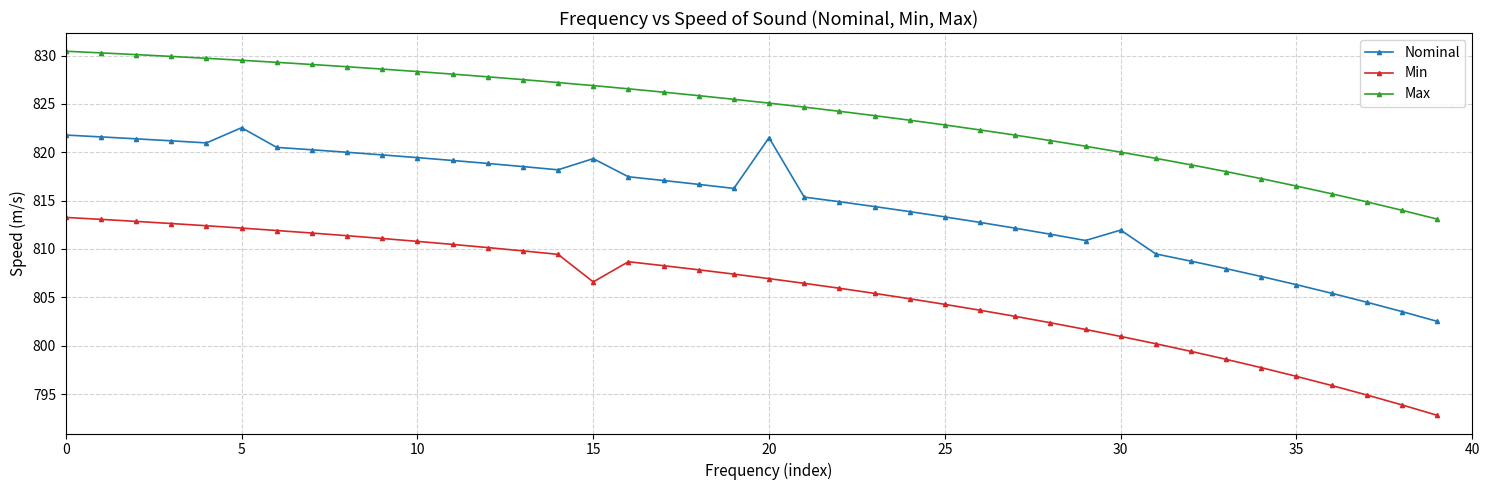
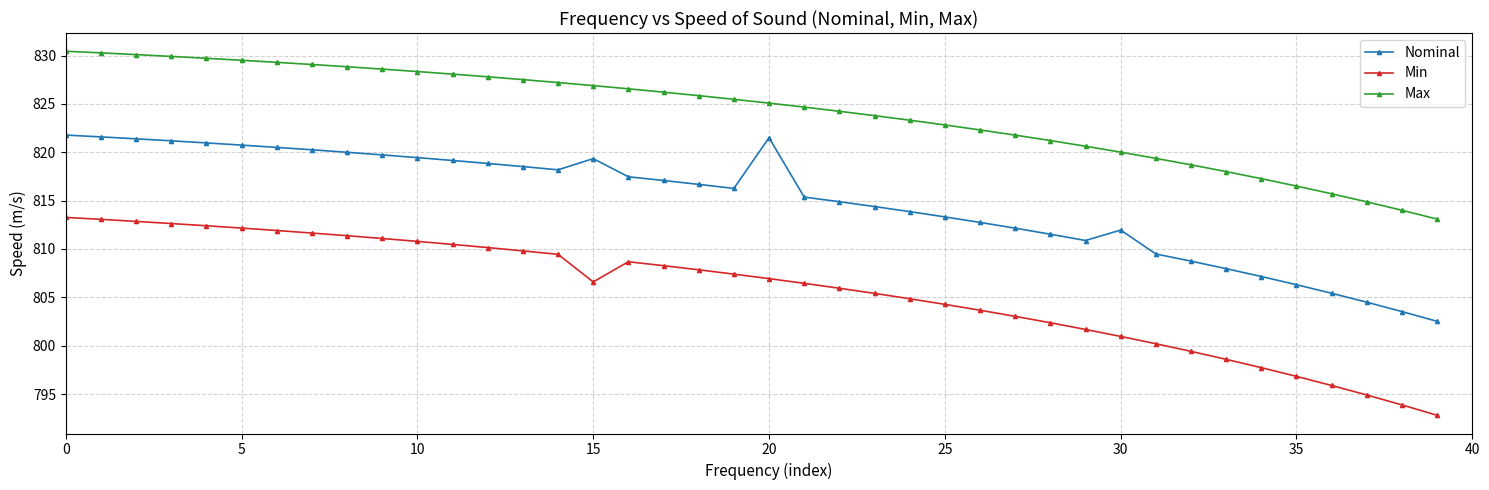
Nominal, 5: 823 -> 821
